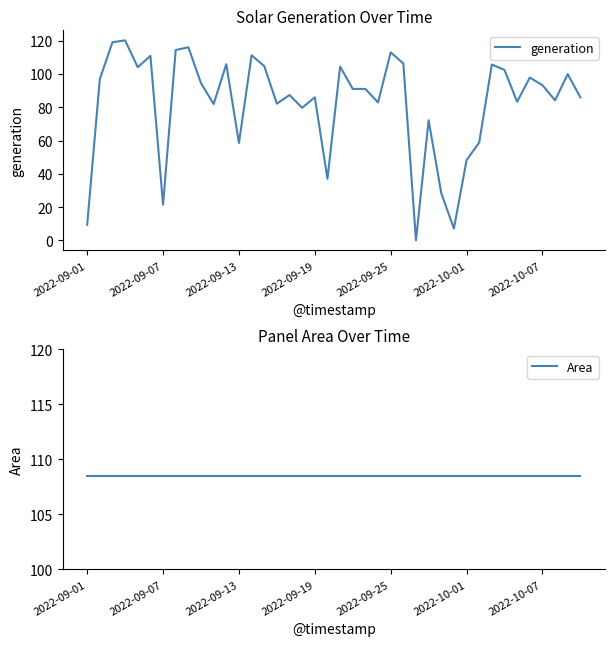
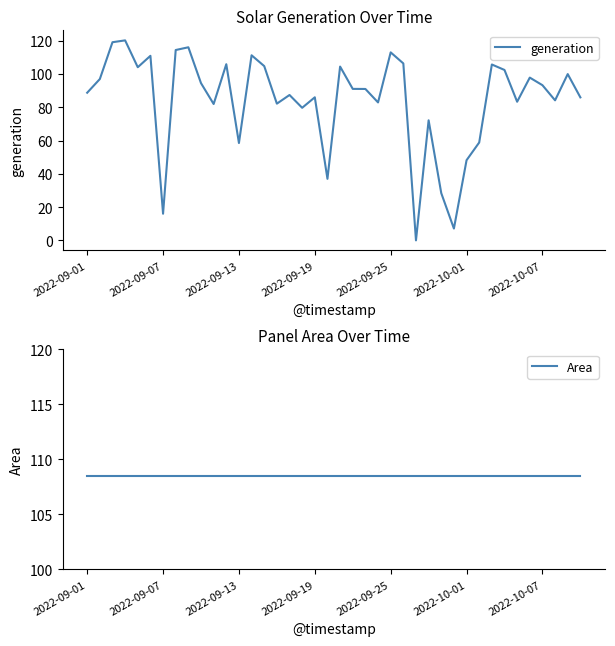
Solar Generation Over Time, 2022-09-01: 9 -> 89
Solar Generation Over Time, 2022-09-07: 21 -> 16
